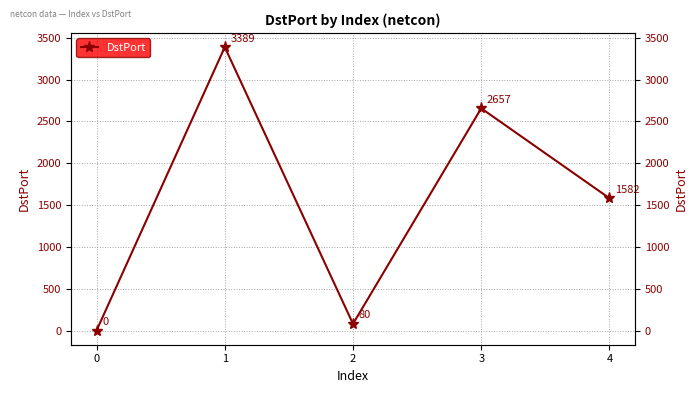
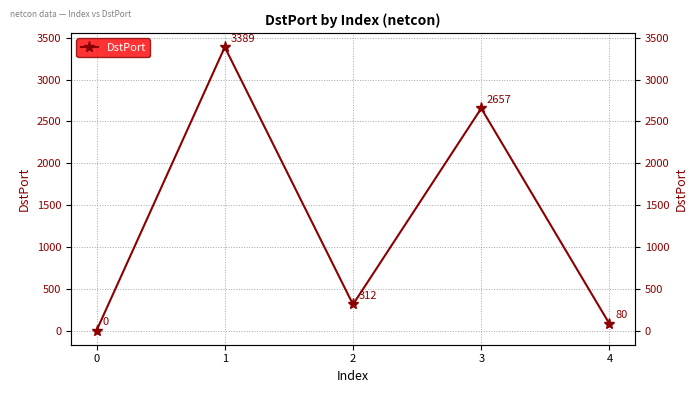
2: 80 -> 312
4: 1582 -> 80
